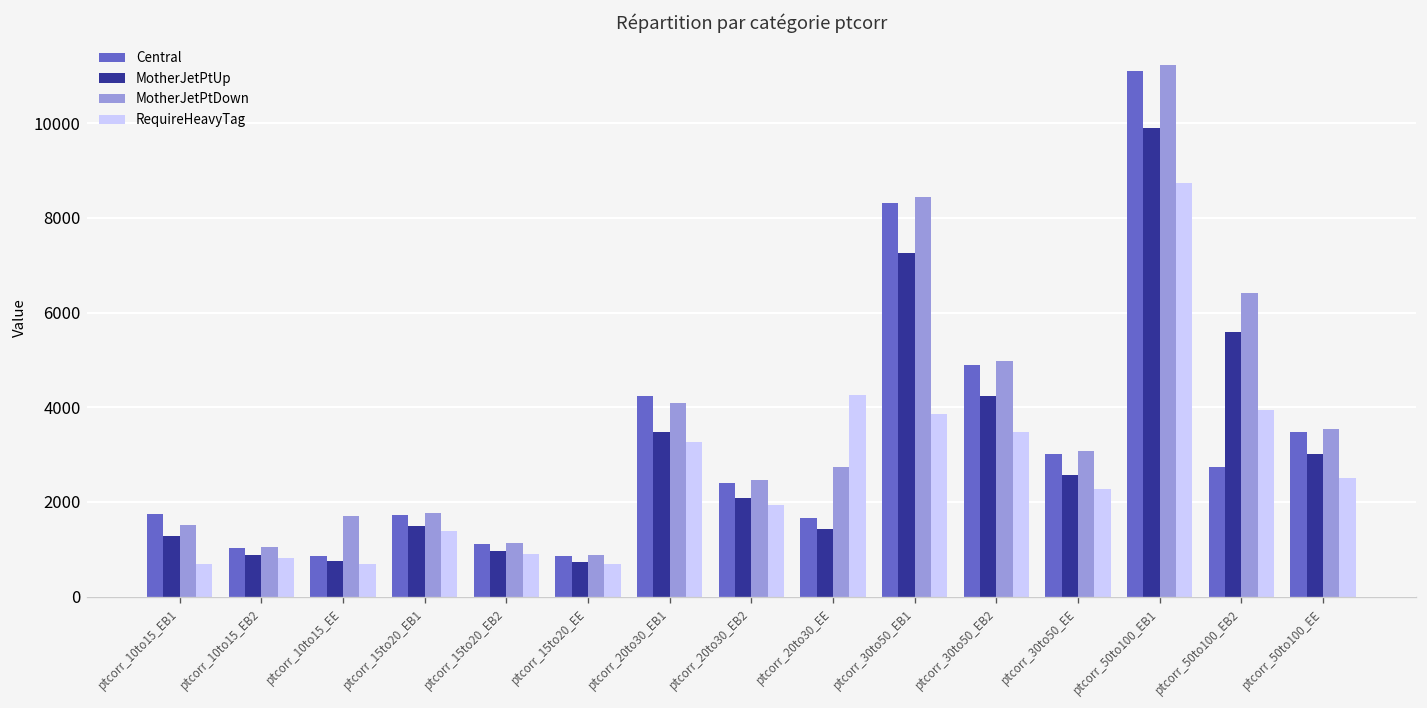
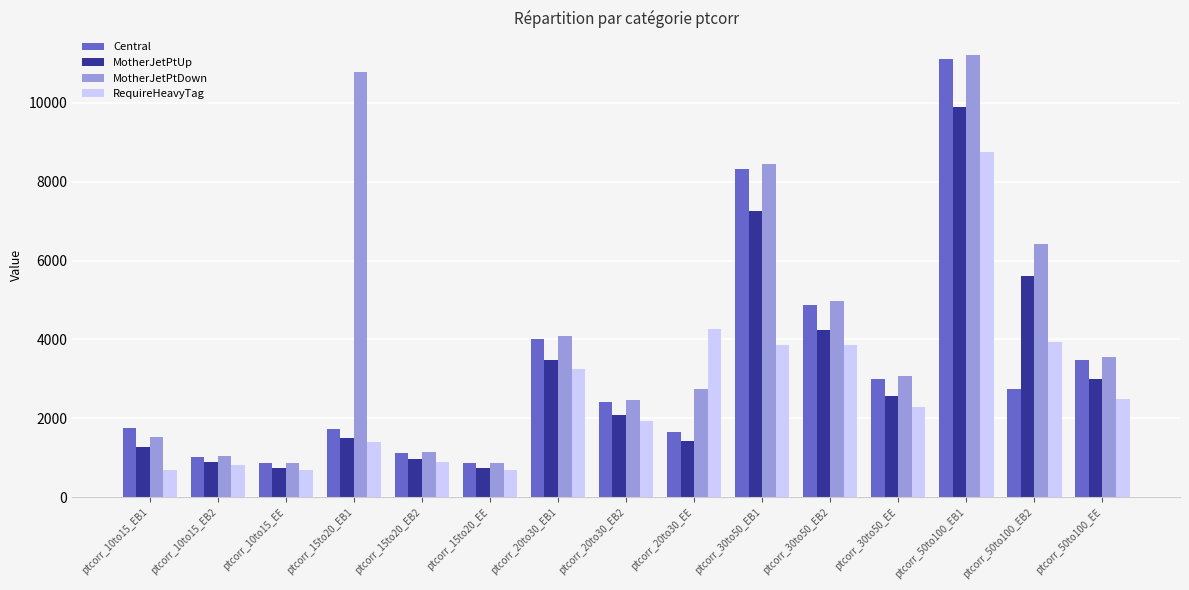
MotherJetPtDown, ptcorr_10to15_EE: 1700 -> 900
MotherJetPtDown, ptcorr_15to20_EB1: 1800 -> 10800
Central, ptcorr_20to30_EB1: 4200 -> 4000
RequireHeavyTag, ptcorr_30to50_EB2: 3500 -> 3900
